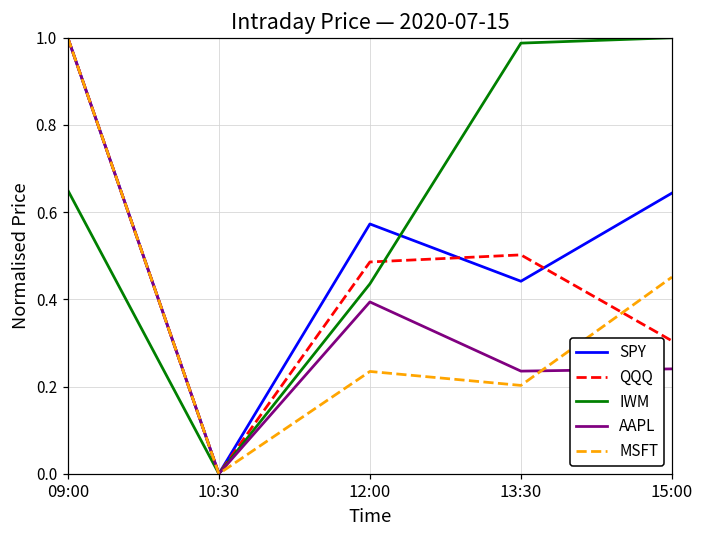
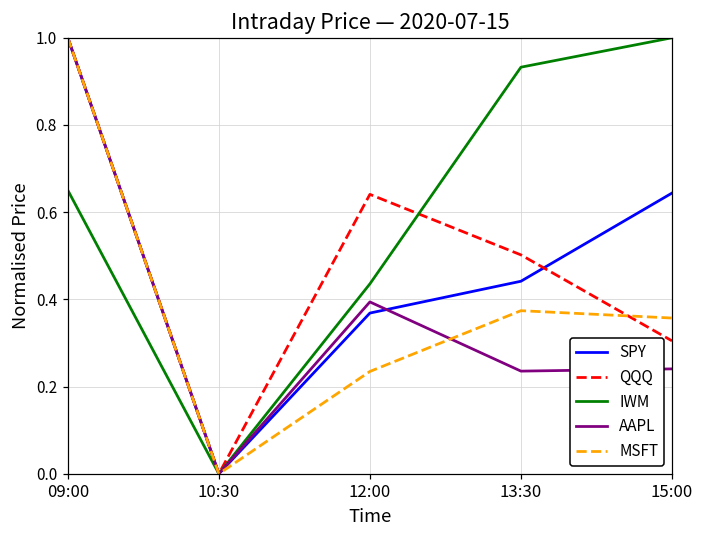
SPY, 12:00: 0.57 -> 0.37
QQQ, 12:00: 0.49 -> 0.64
IWM, 13:30: 0.99 -> 0.93
MSFT, 13:30: 0.20 -> 0.37
MSFT, 15:00: 0.45 -> 0.36
